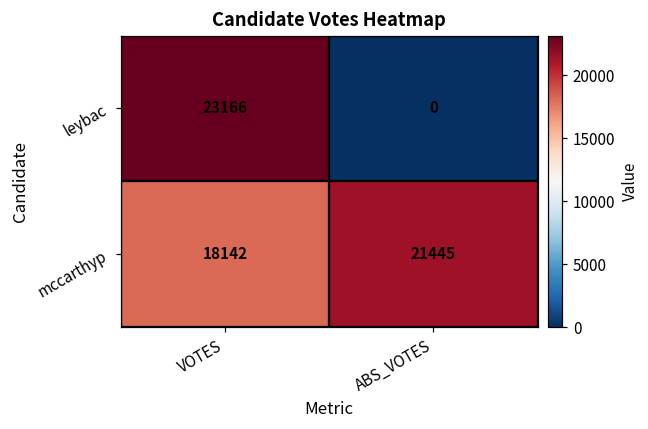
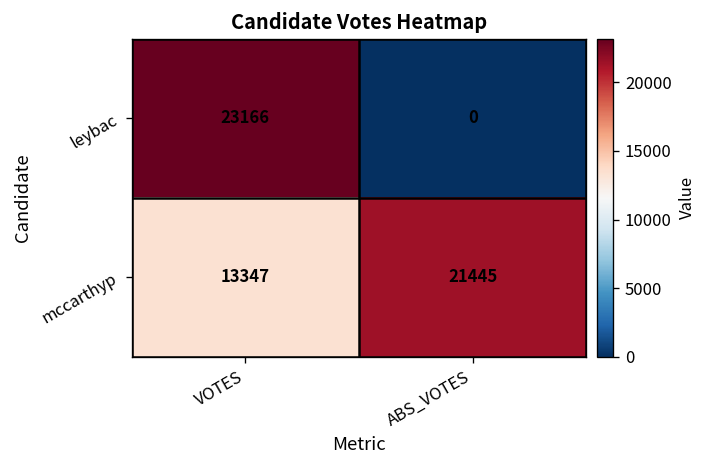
mccarthyp, VOTES: 18142 -> 13347
